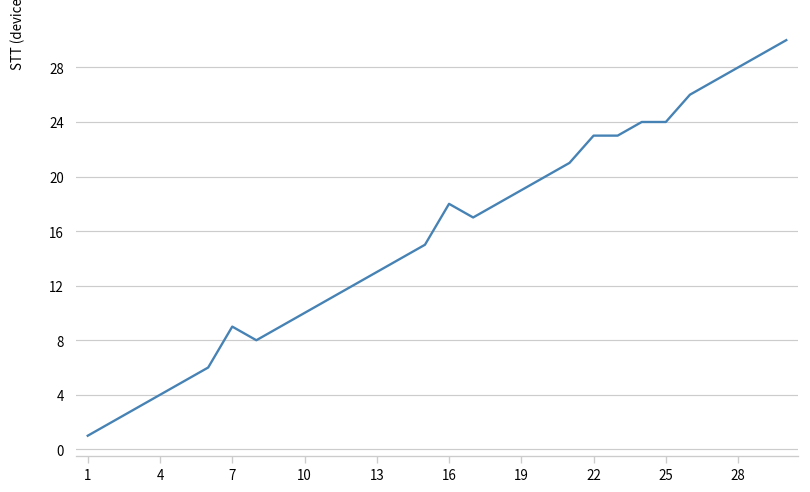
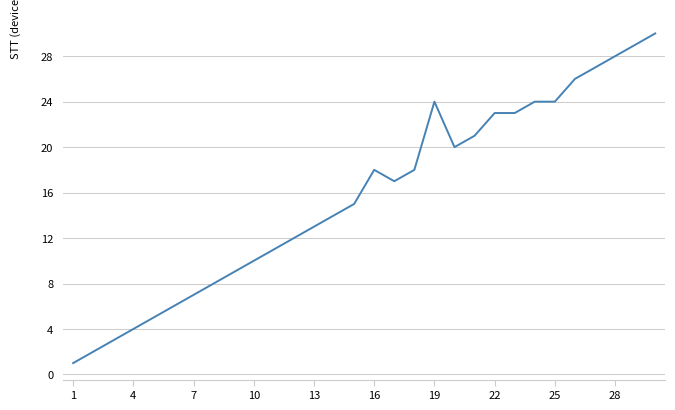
7: 9 -> 7
19: 19 -> 24
